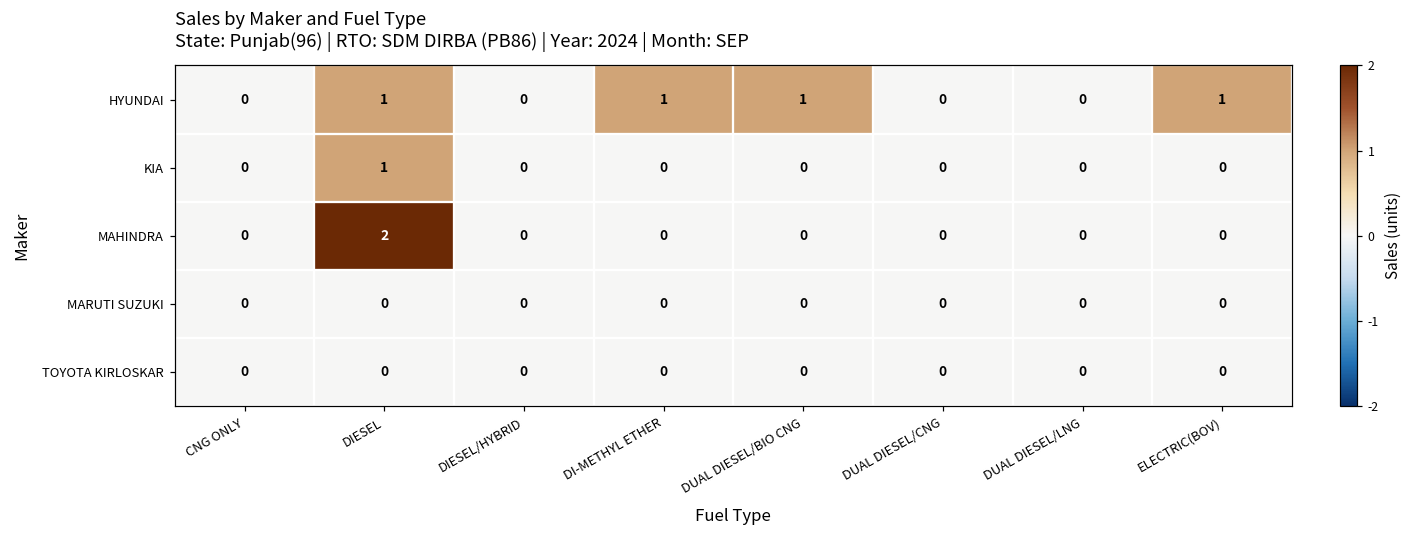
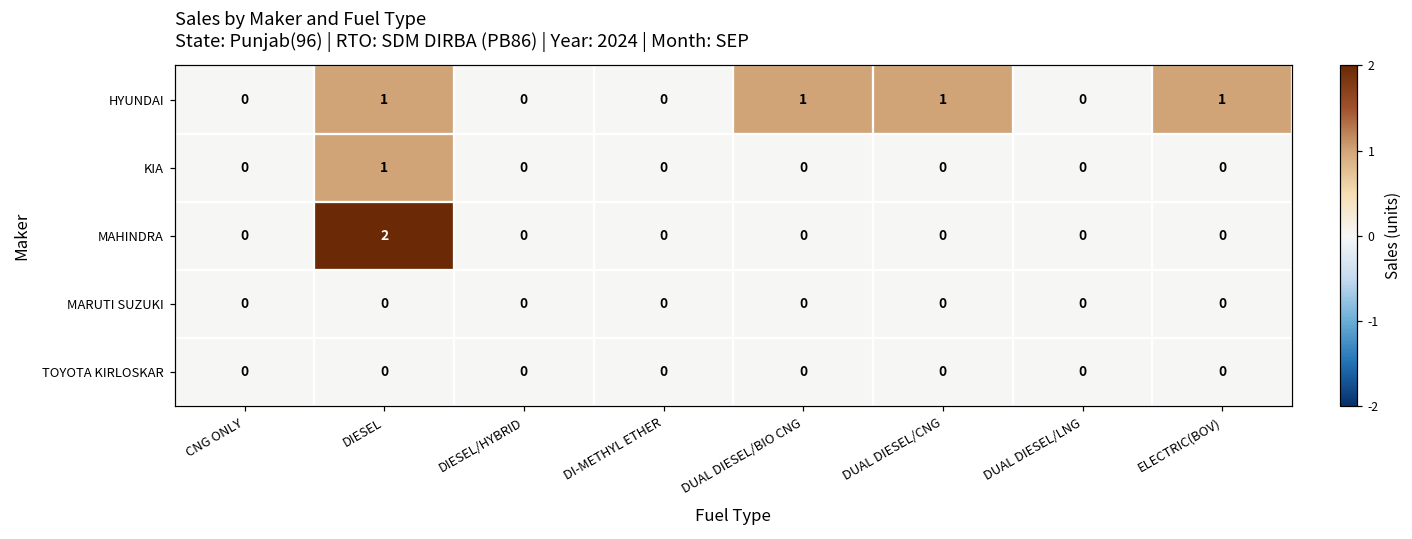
HYUNDAI, DI-METHYL ETHER: 1 -> 0
HYUNDAI, DUAL DIESEL/CNG: 0 -> 1
